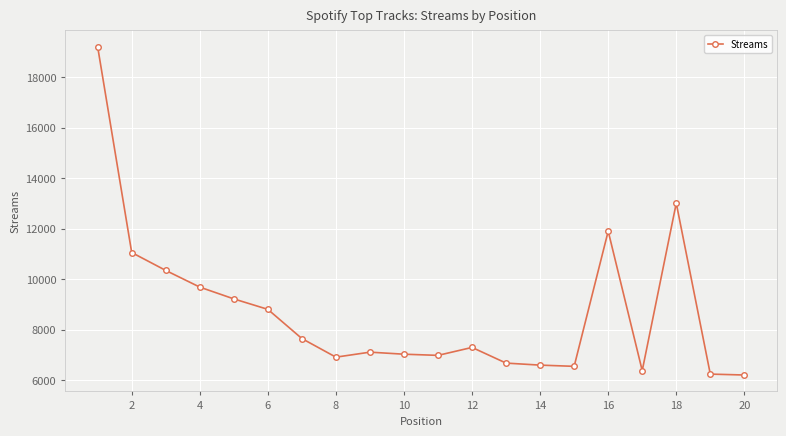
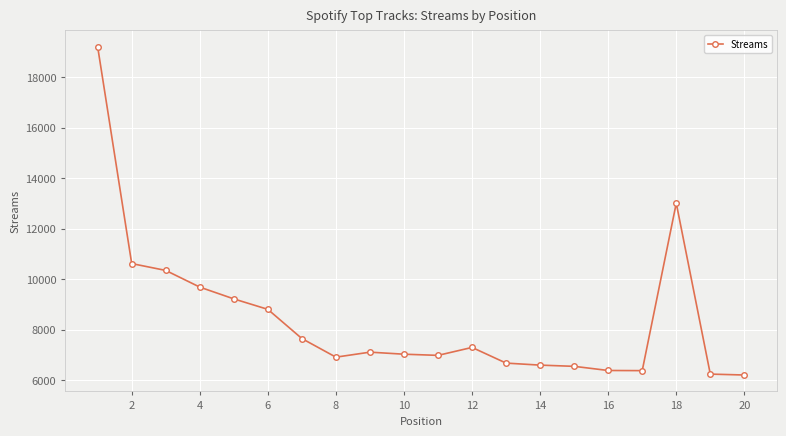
2: 11100 -> 10600
16: 11900 -> 6400
